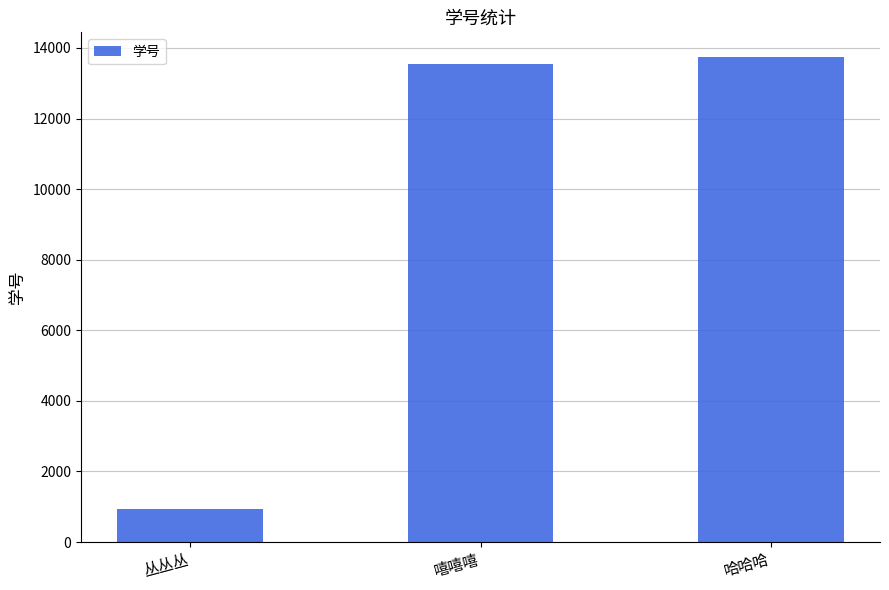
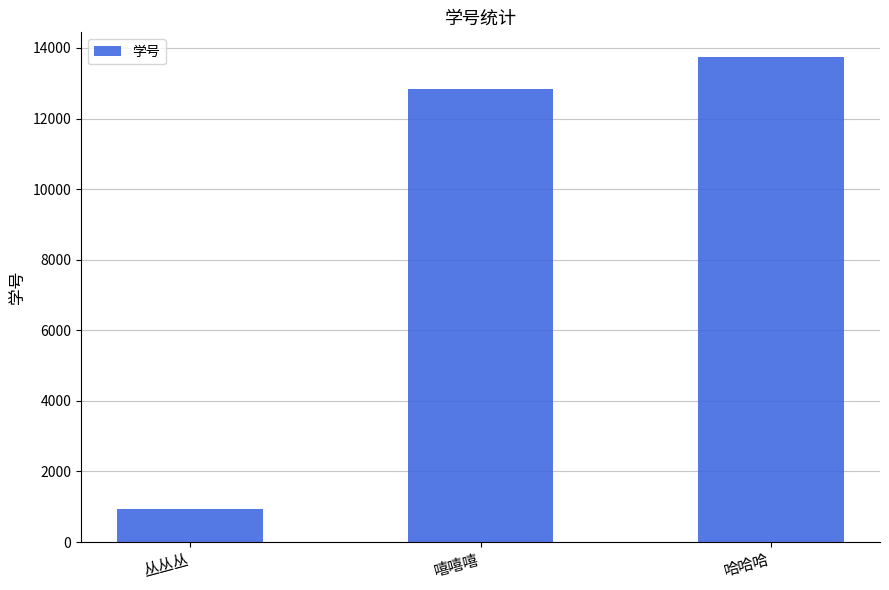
嘻嘻嘻: 13600 -> 12800
